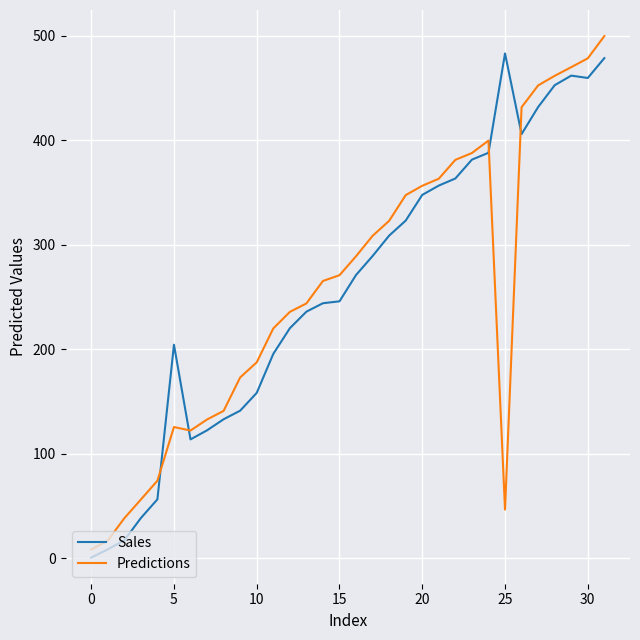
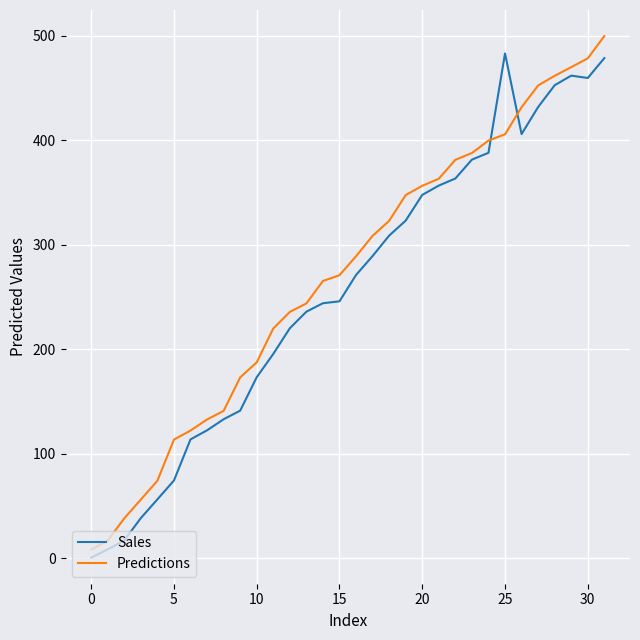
Sales, 5: 204 -> 74
Predictions, 5: 125 -> 113
Sales, 10: 158 -> 173
Predictions, 25: 46 -> 406
